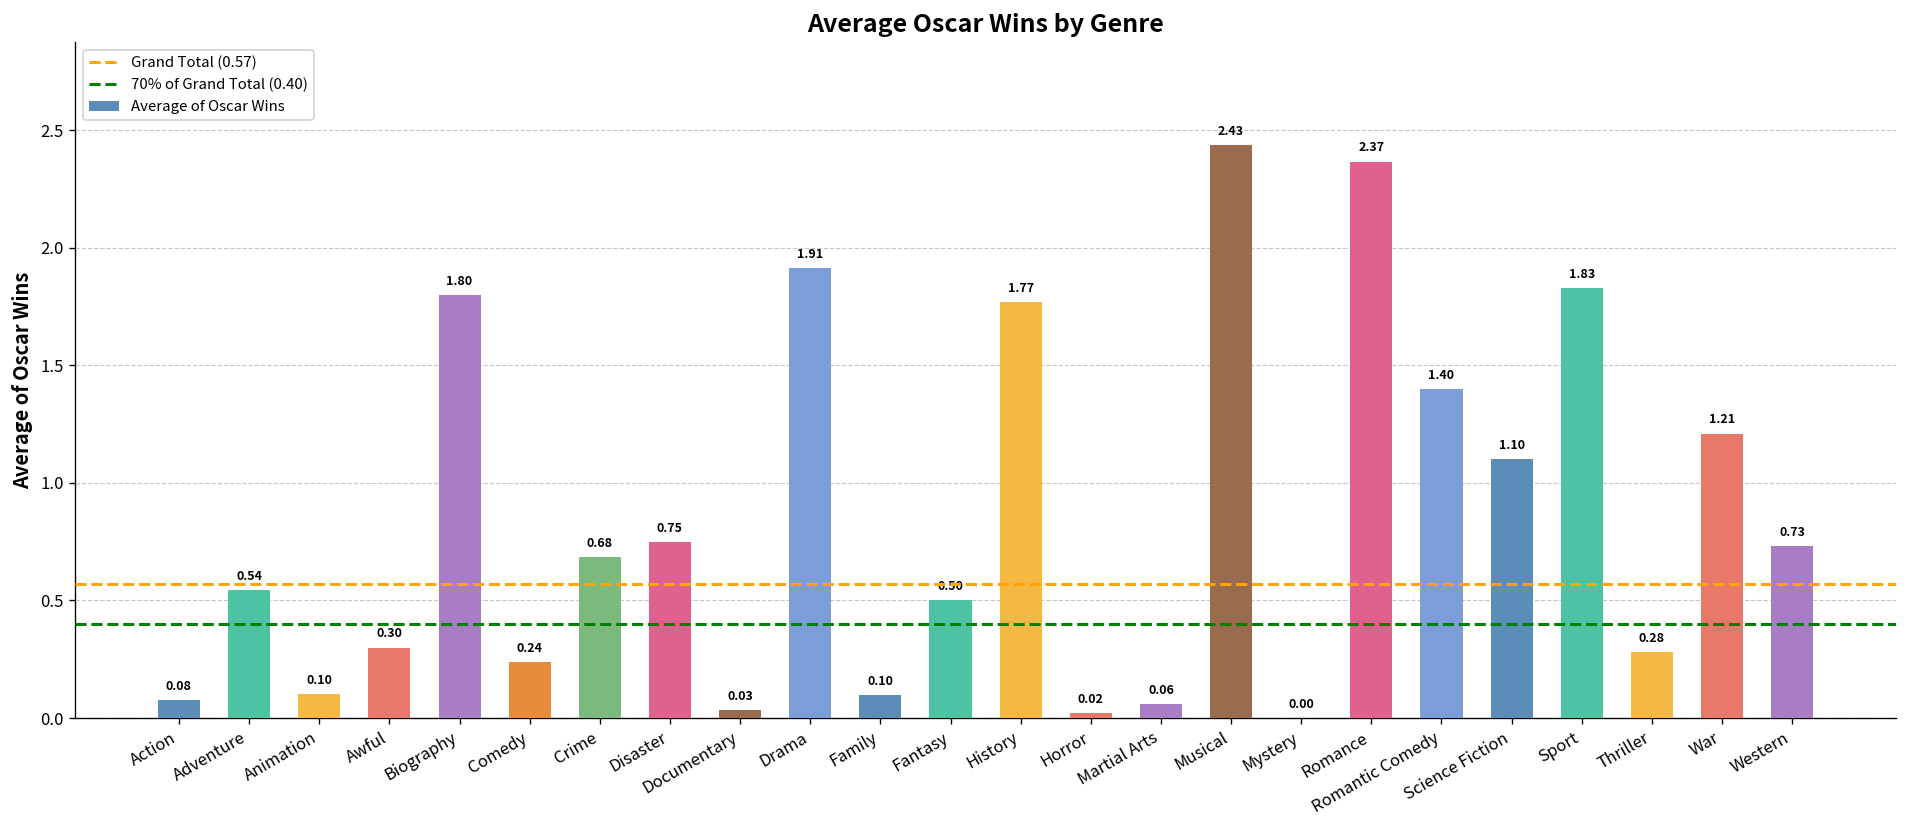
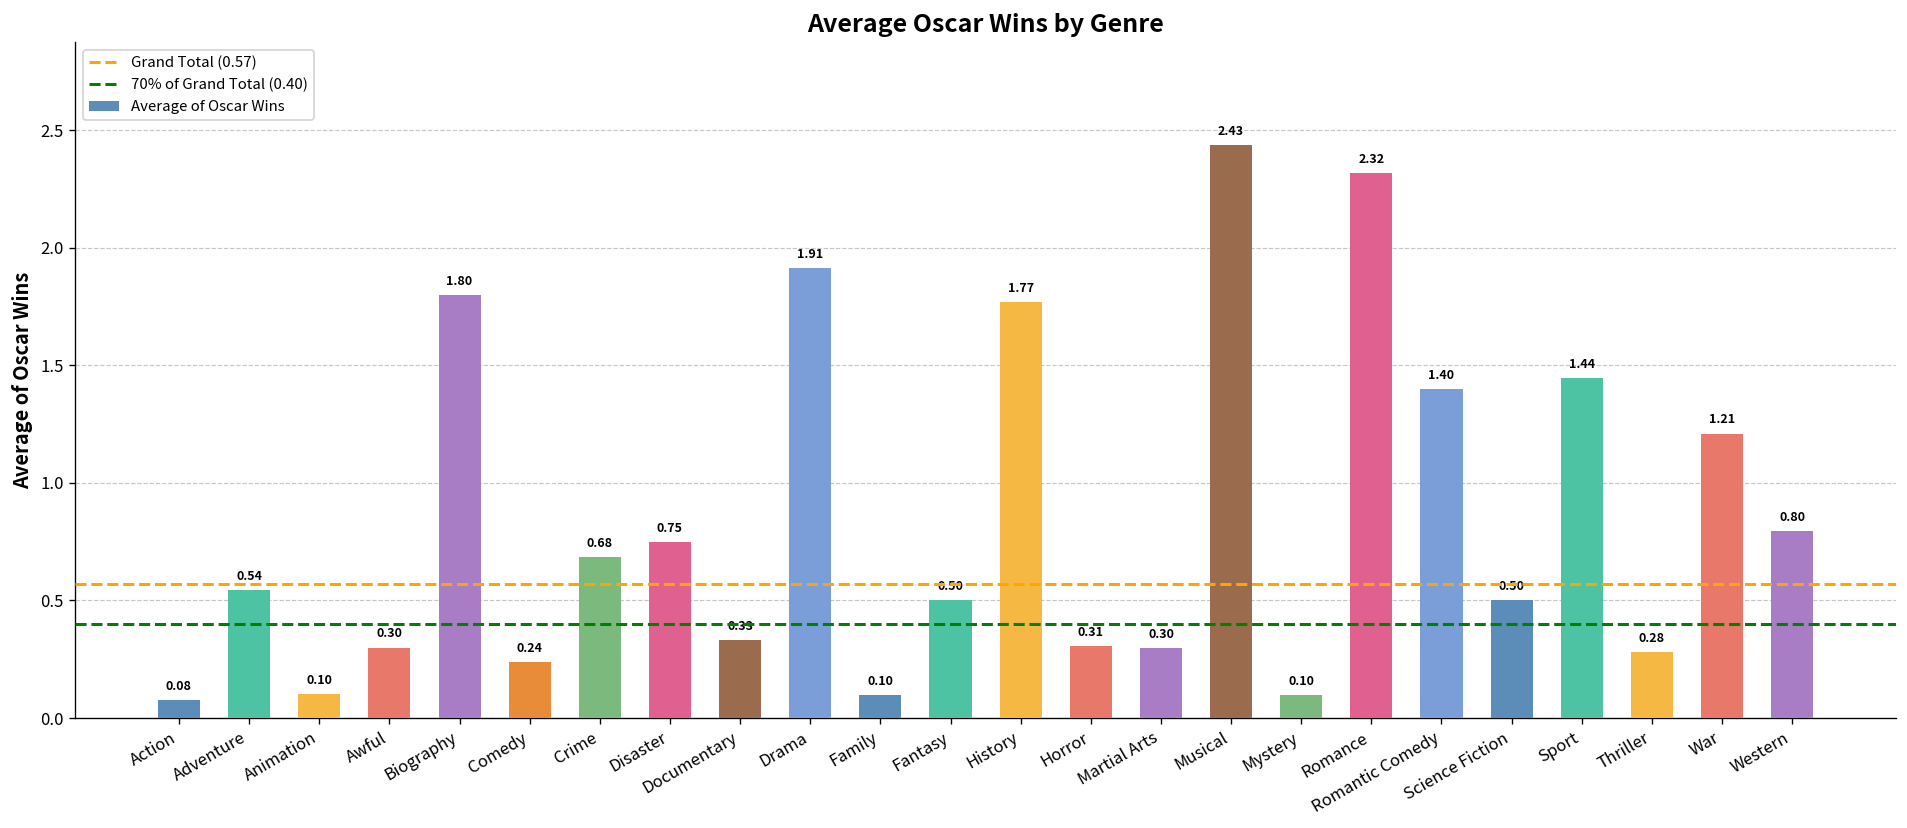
Documentary: 0.03 -> 0.33
Horror: 0.02 -> 0.31
Martial Arts: 0.06 -> 0.30
Mystery: 0.00 -> 0.10
Romance: 2.37 -> 2.32
Science Fiction: 1.10 -> 0.50
Sport: 1.83 -> 1.44
Western: 0.73 -> 0.80
